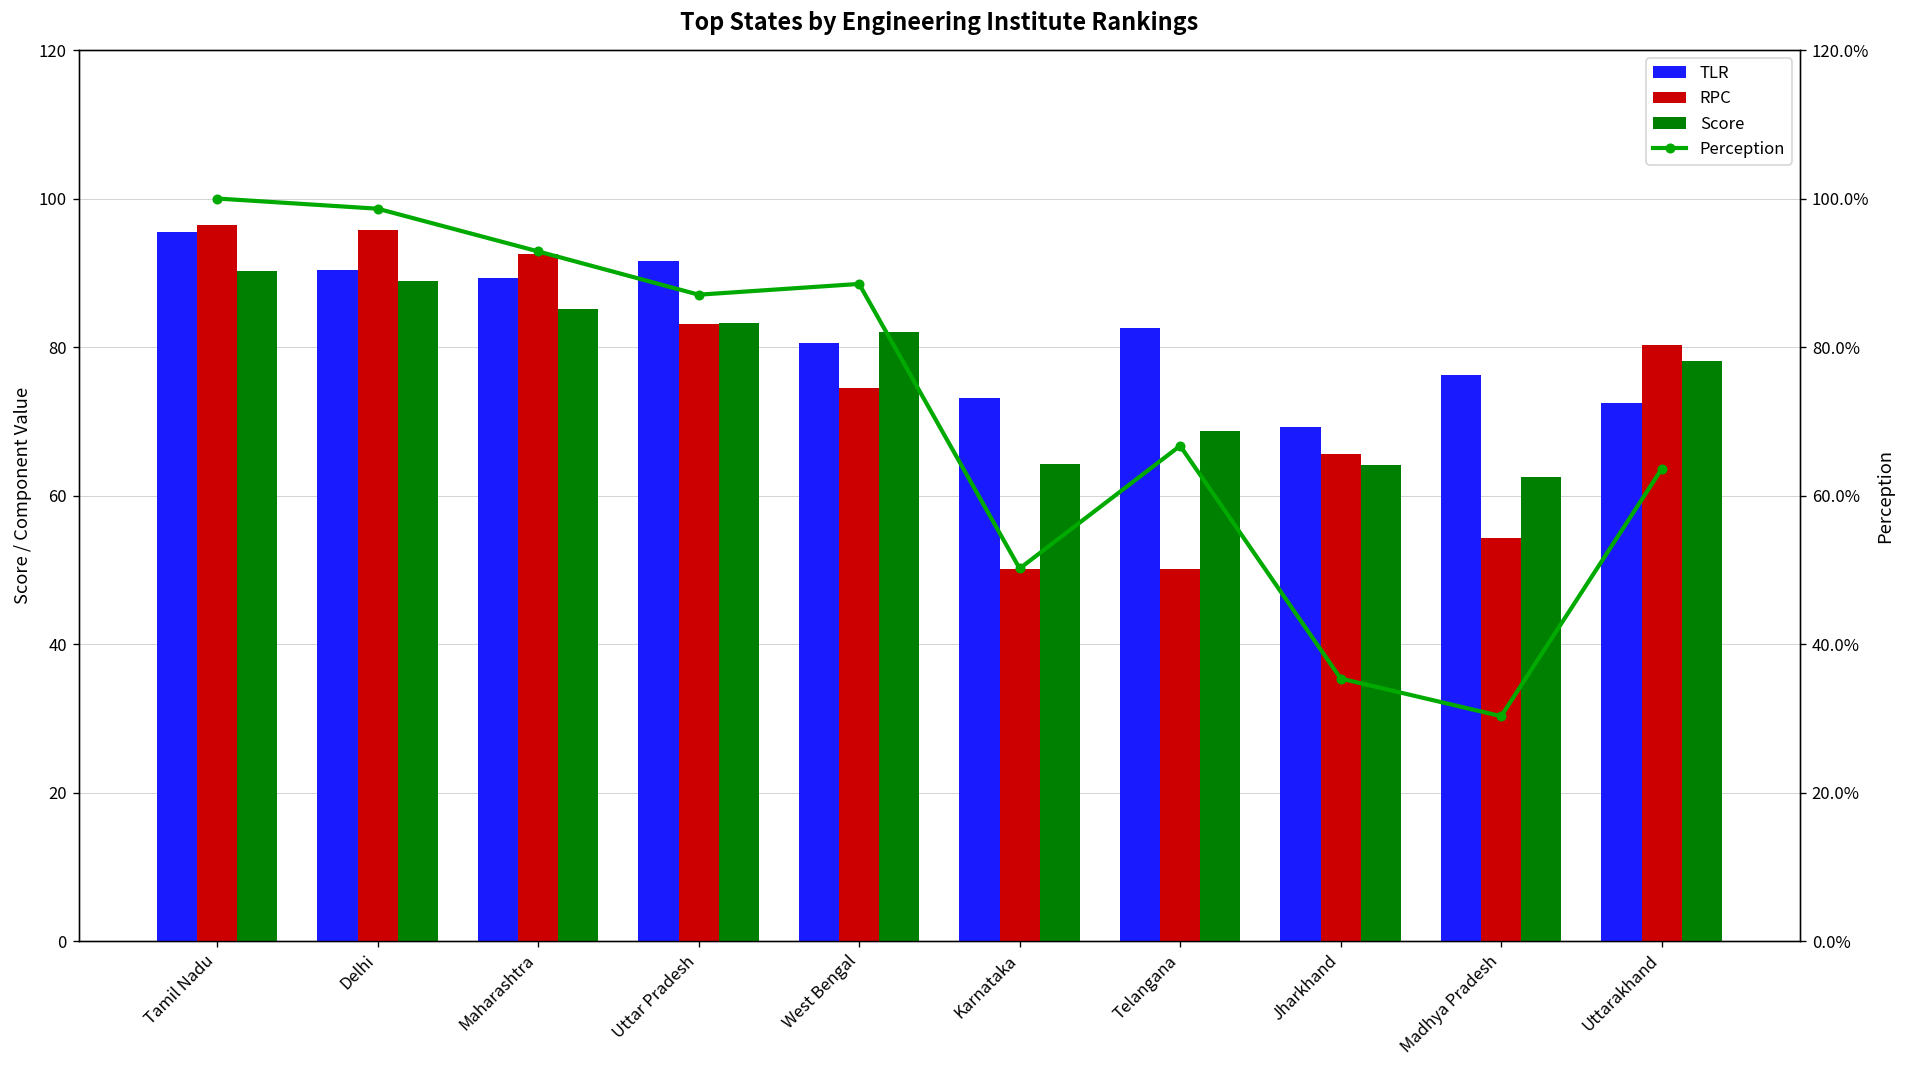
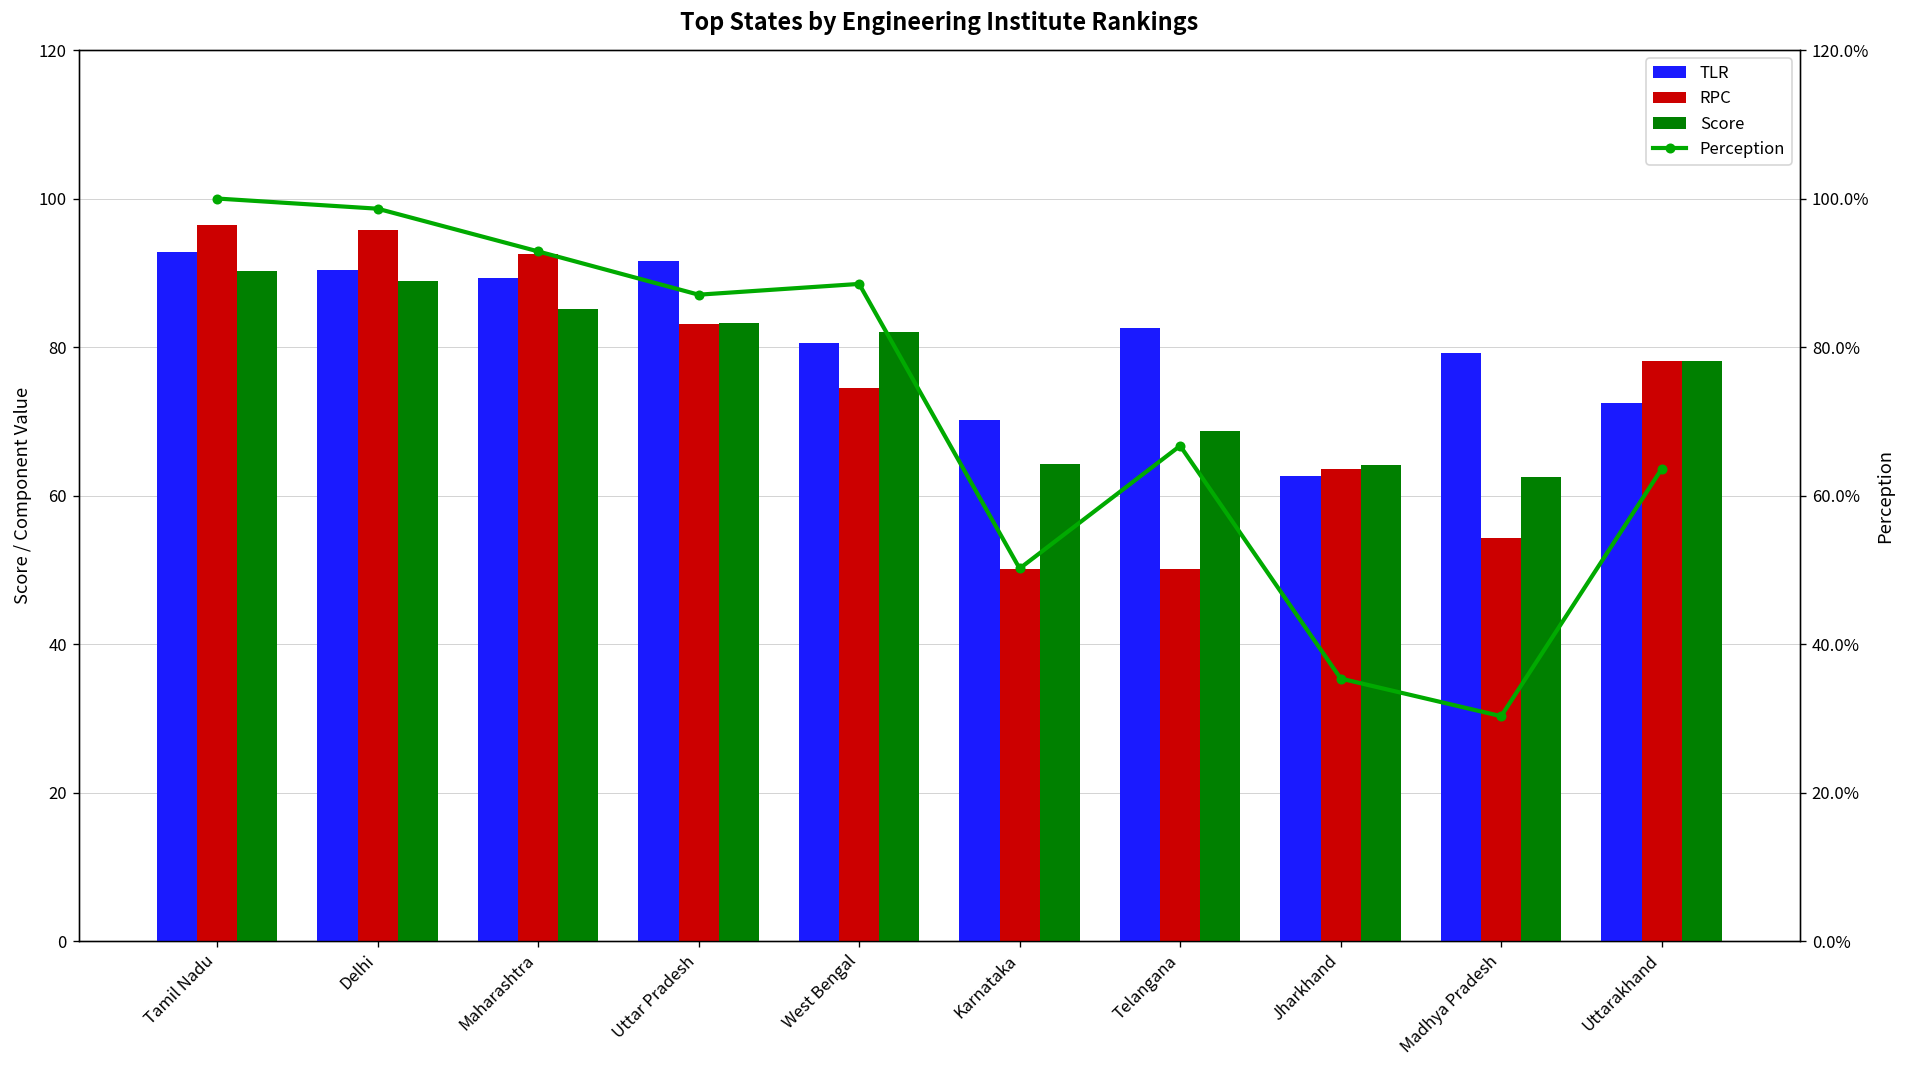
TLR, Tamil Nadu: 95 -> 93
TLR, Karnataka: 73 -> 70
TLR, Jharkhand: 69 -> 63
RPC, Jharkhand: 66 -> 64
TLR, Madhya Pradesh: 76 -> 79
RPC, Uttarakhand: 80 -> 78
